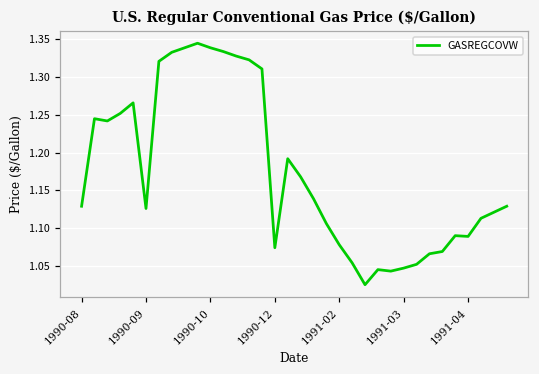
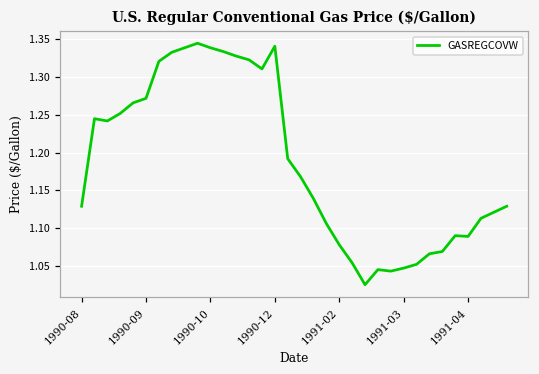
1990-09: 1.13 -> 1.27
1990-12: 1.07 -> 1.34
